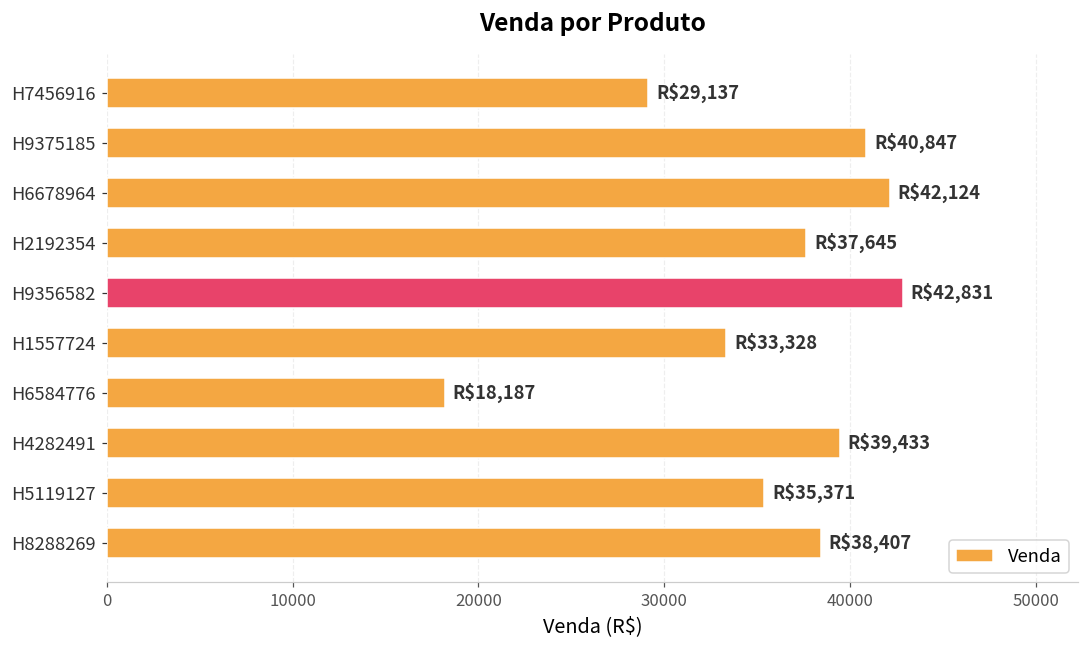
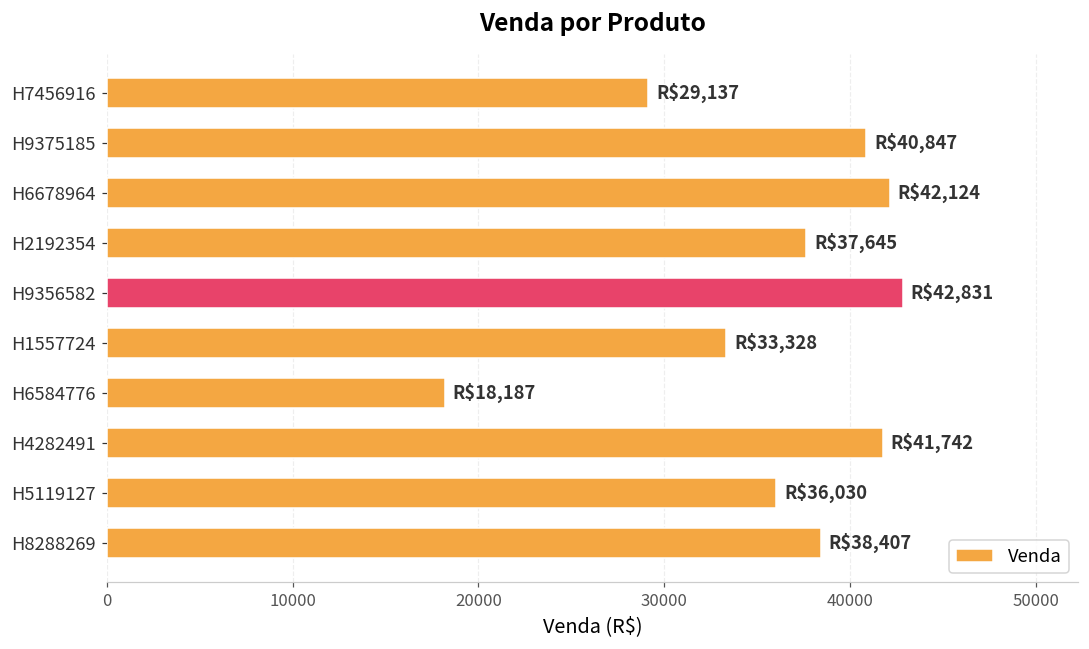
H4282491: $39,433 -> $41,742
H5119127: $35,371 -> $36,030
